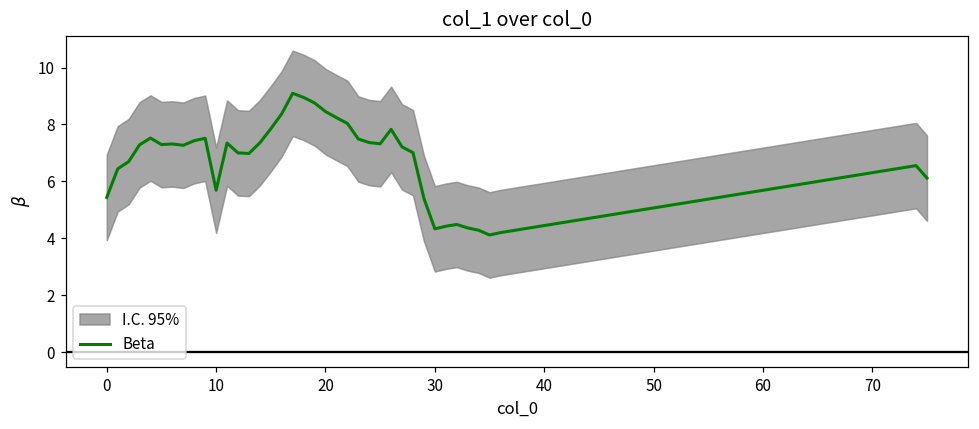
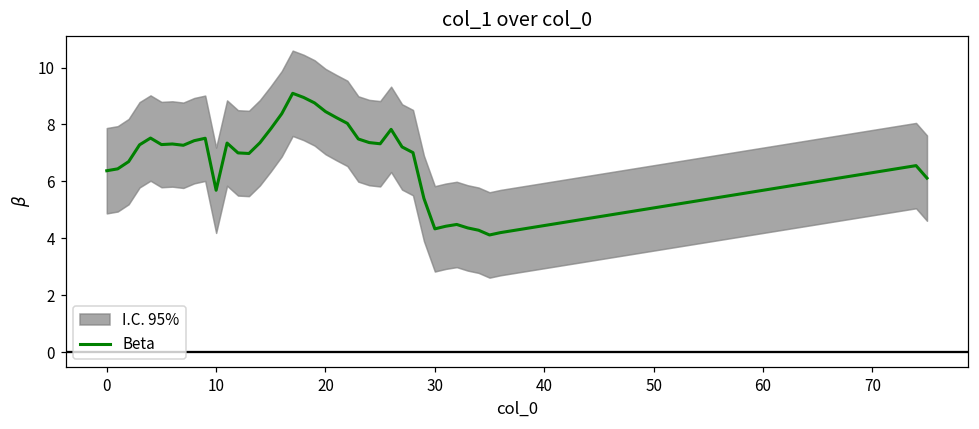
Beta, 0: 5.4 -> 6.4
